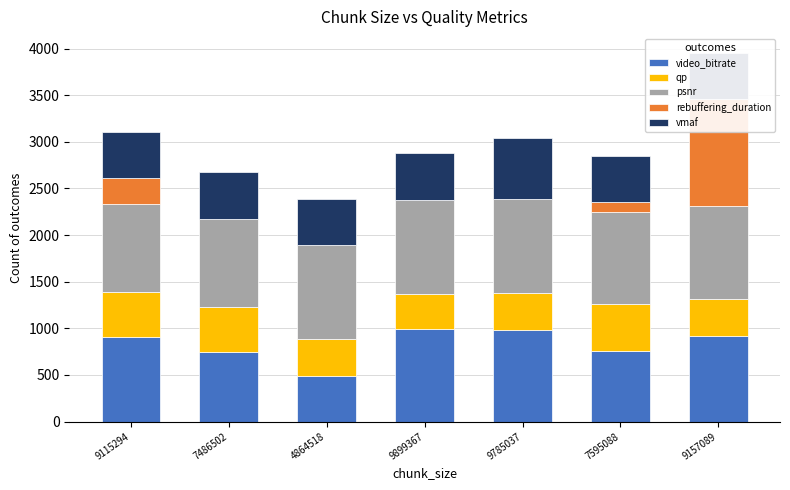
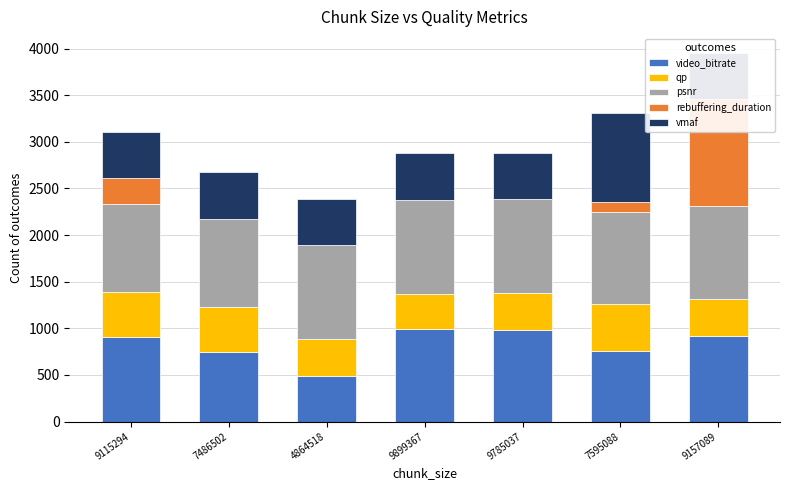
vmaf, 9785037: 700 -> 500
vmaf, 7595088: 500 -> 1000
